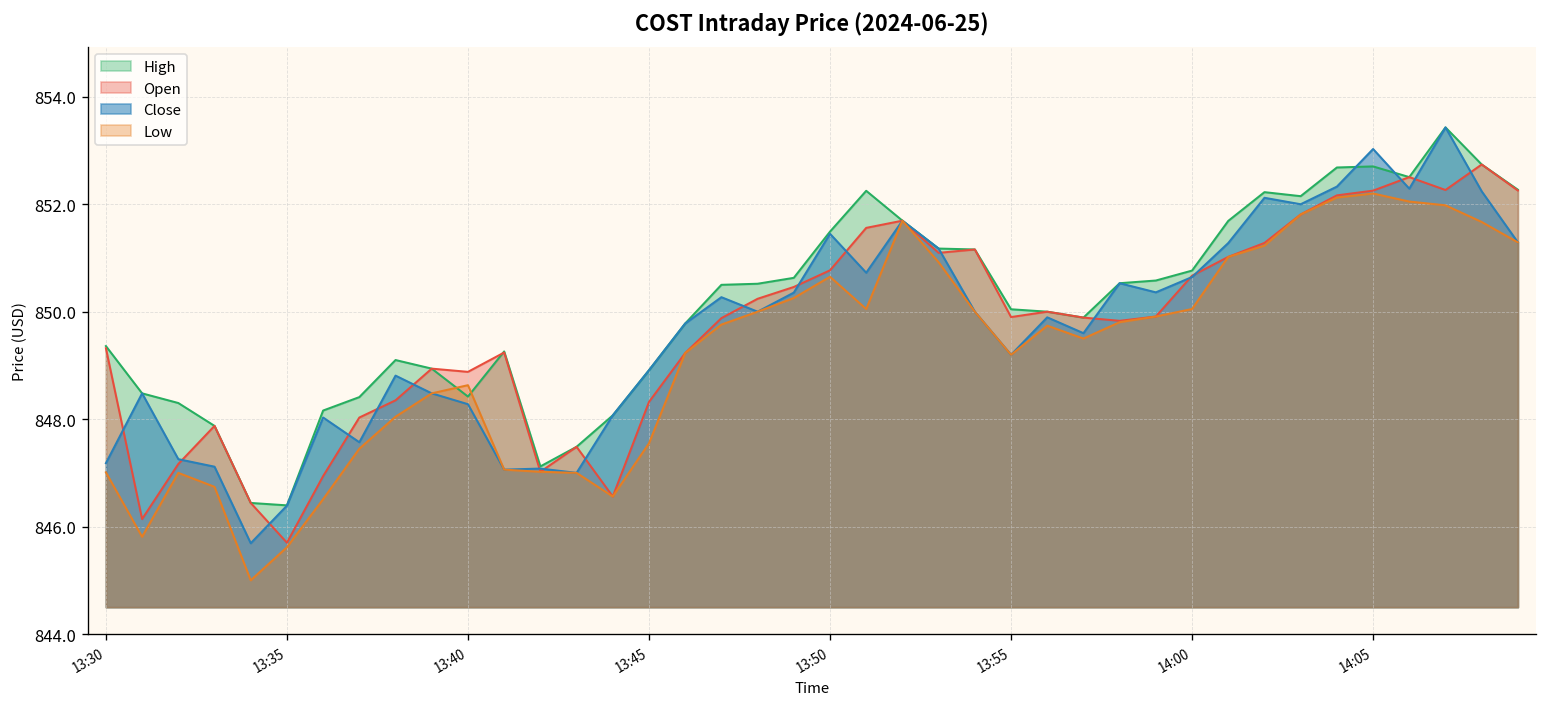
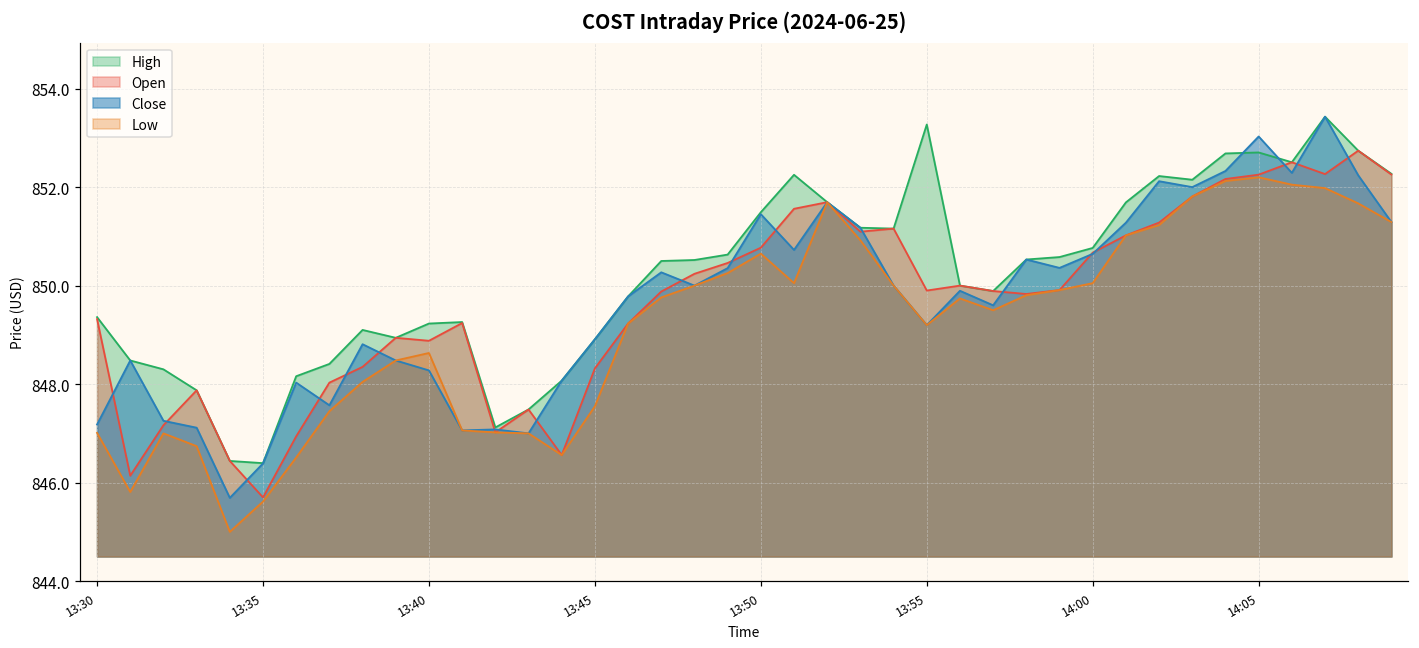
High, 13:40: 848.4 -> 849.2
High, 13:55: 850.0 -> 853.3
